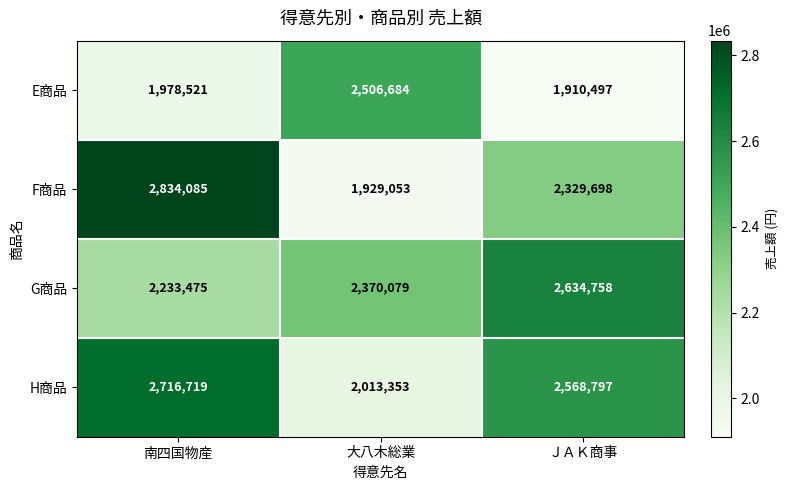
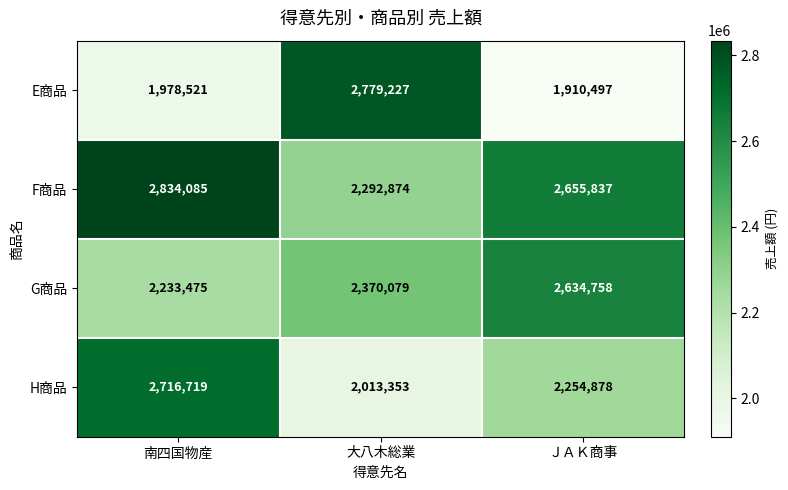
E商品, 大八木総業: 2,506,684 -> 2,779,227
F商品, 大八木総業: 1,929,053 -> 2,292,874
F商品, ＪＡＫ商事: 2,329,698 -> 2,655,837
H商品, ＪＡＫ商事: 2,568,797 -> 2,254,878
